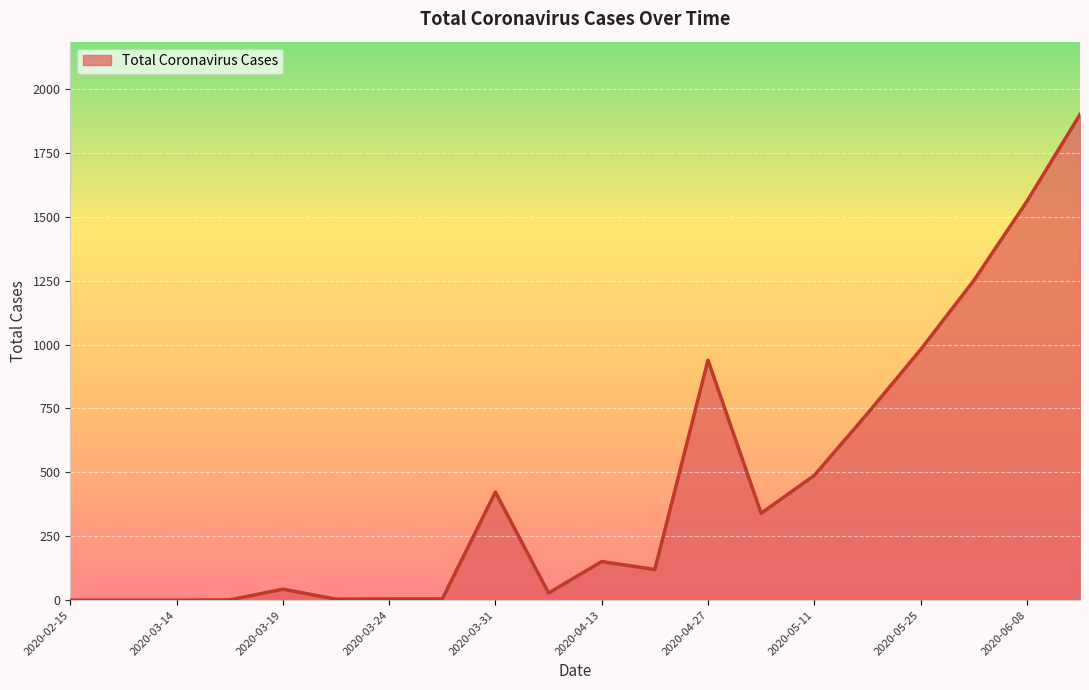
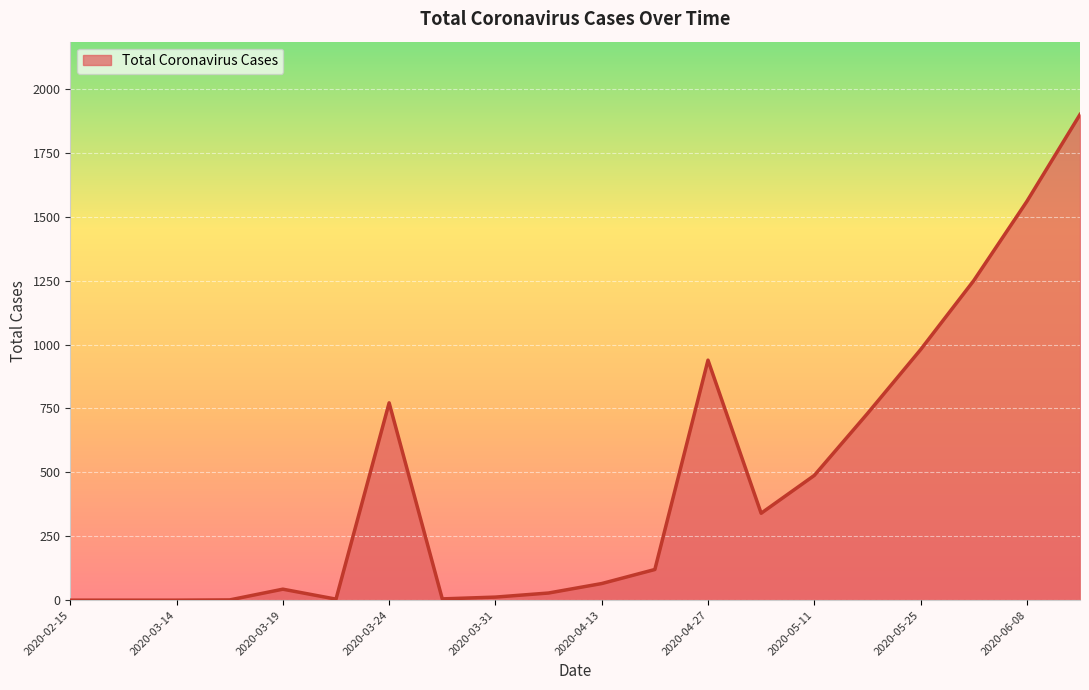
2020-03-24: 10 -> 770
2020-03-31: 420 -> 10
2020-04-13: 150 -> 70
